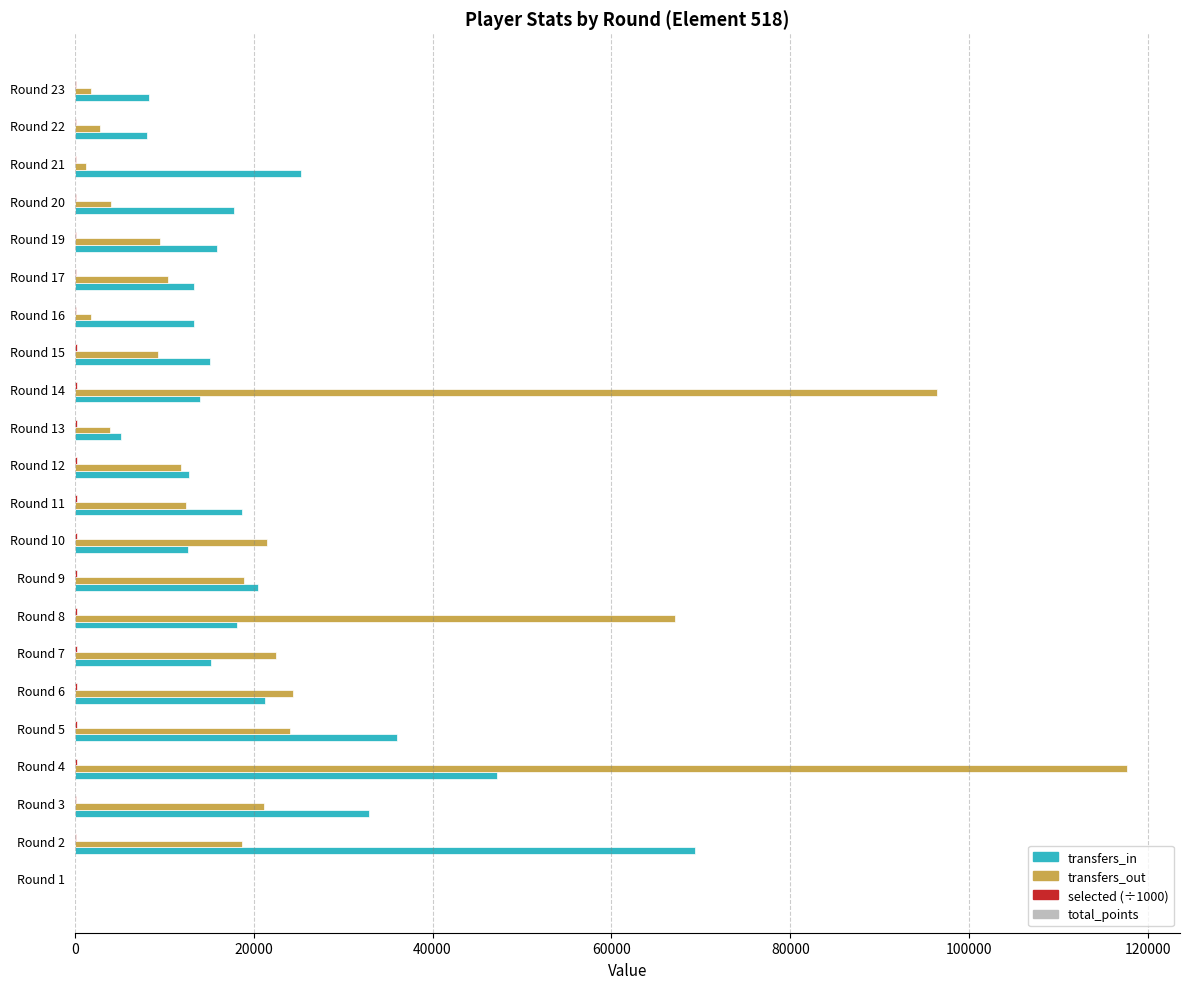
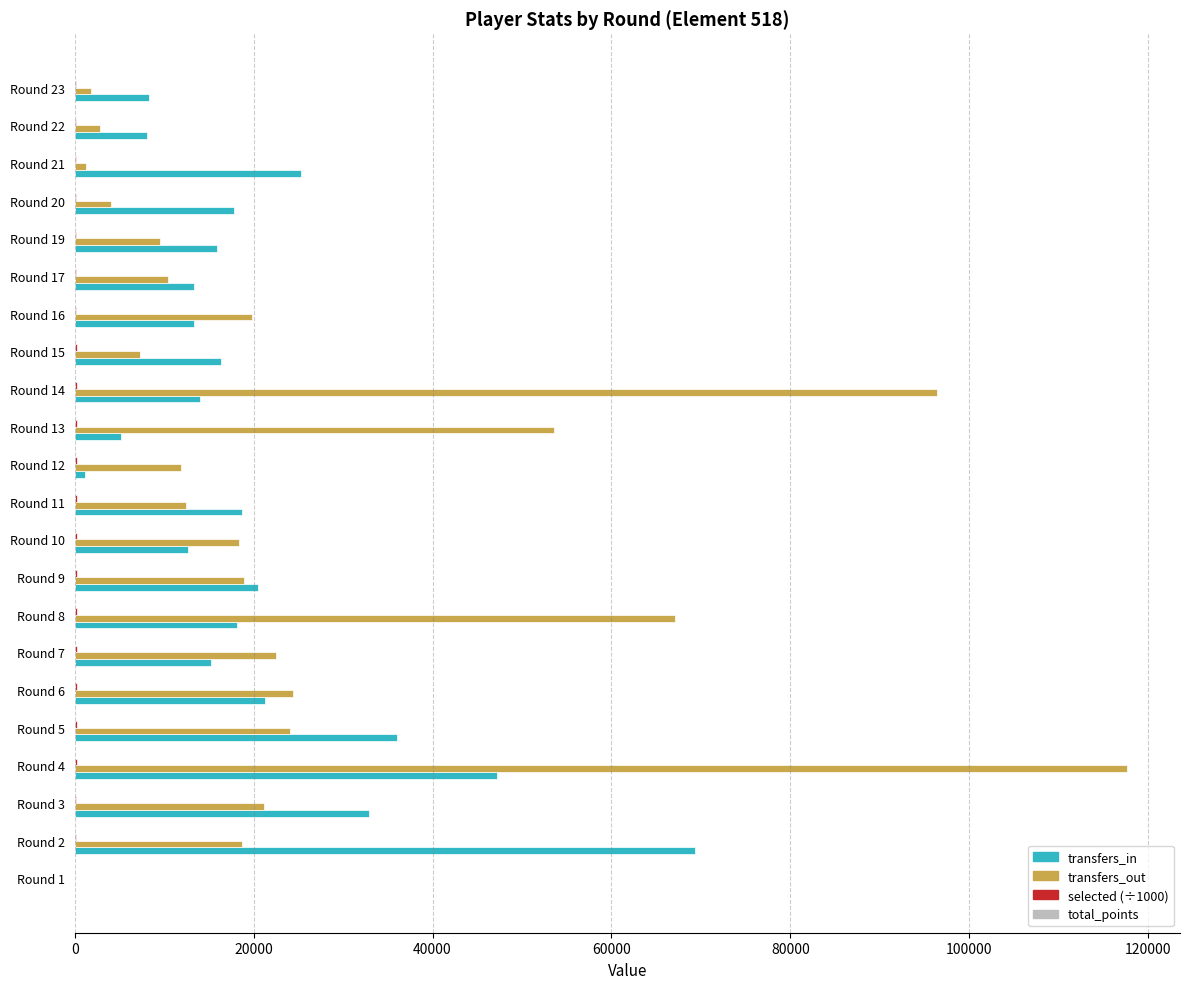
transfers_out, Round 16: 2000 -> 20000
transfers_out, Round 15: 9000 -> 7000
transfers_in, Round 15: 15000 -> 16000
transfers_out, Round 13: 4000 -> 54000
transfers_in, Round 12: 13000 -> 1000
transfers_out, Round 10: 22000 -> 18000
